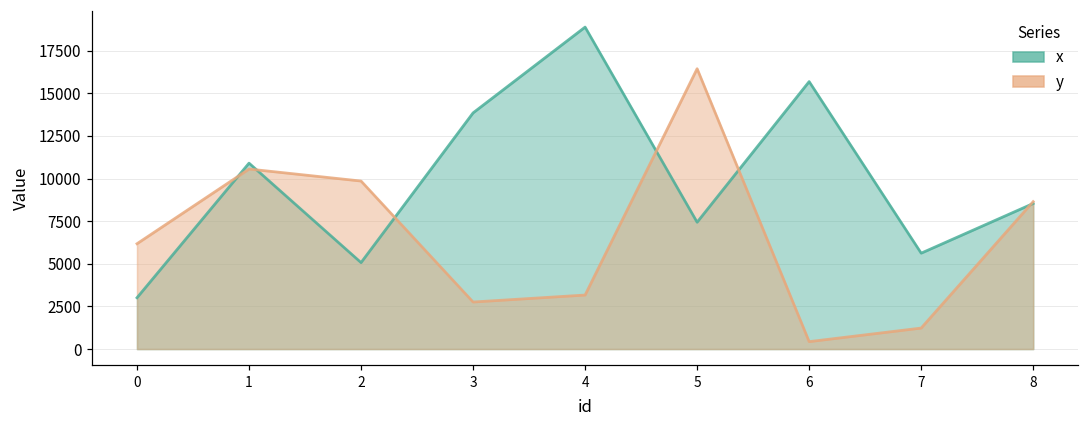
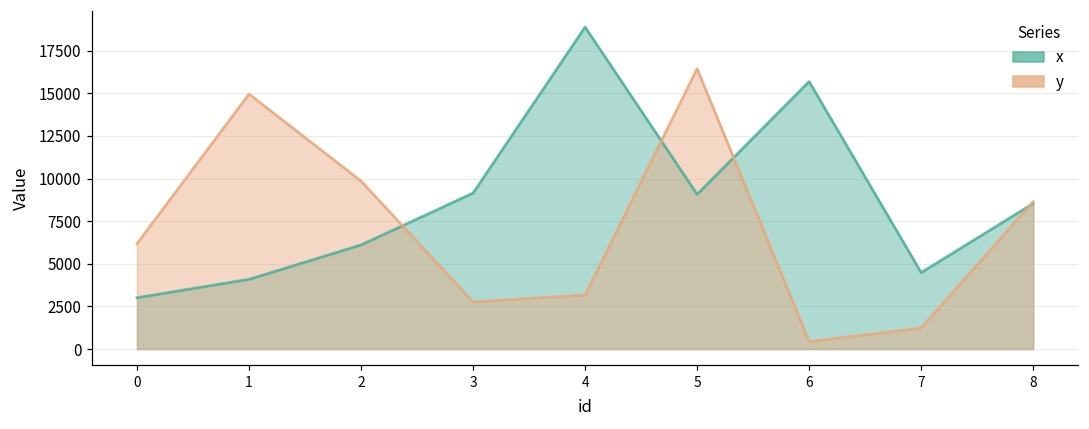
x, 1: 10900 -> 4100
y, 1: 10600 -> 15000
x, 2: 5100 -> 6100
x, 3: 13900 -> 9100
x, 5: 7400 -> 9100
x, 7: 5600 -> 4500
